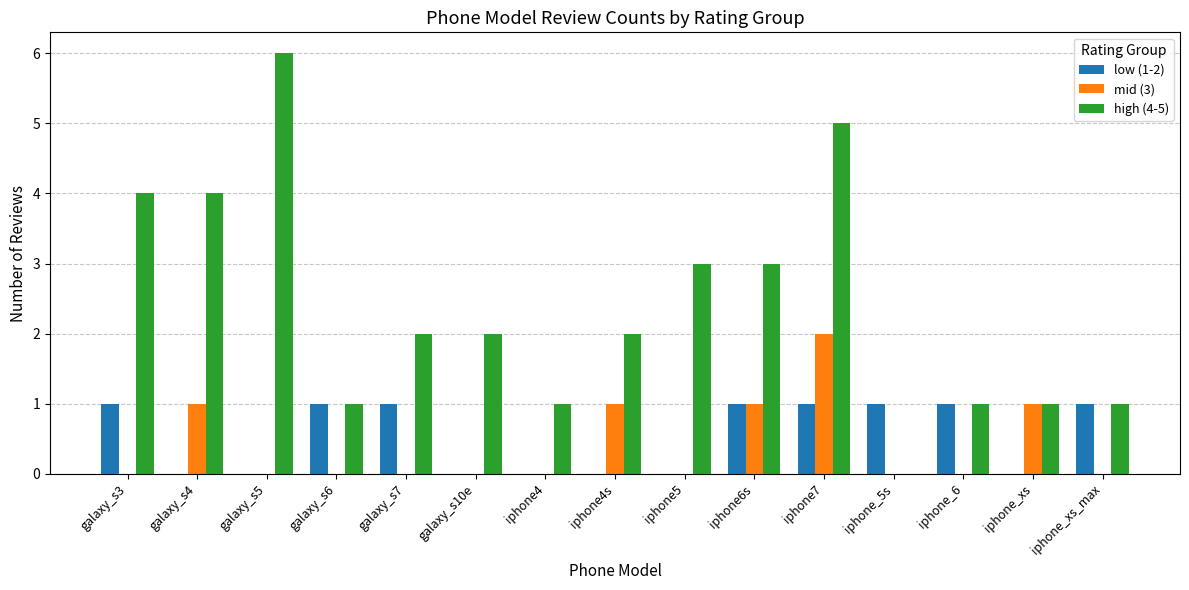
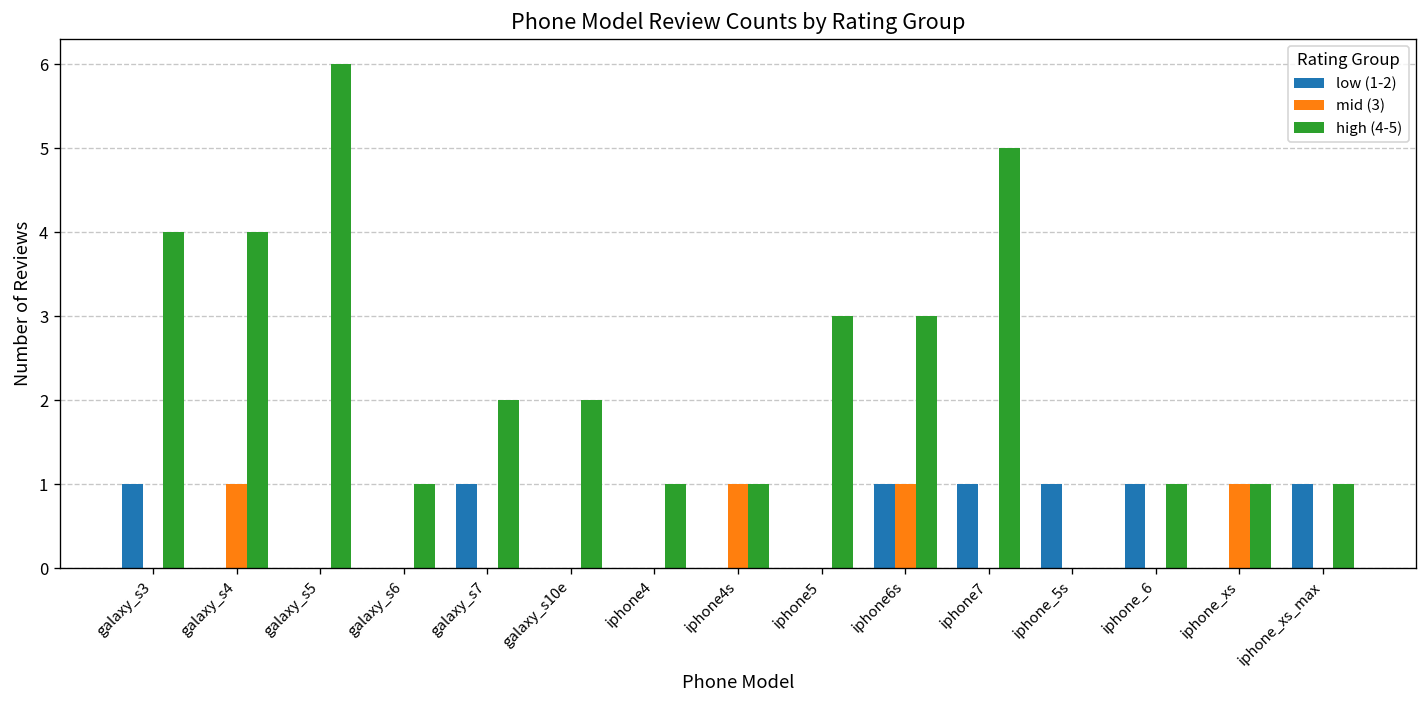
low (1-2), galaxy_s6: 1 -> 0
high (4-5), iphone4s: 2 -> 1
mid (3), iphone7: 2 -> 0
